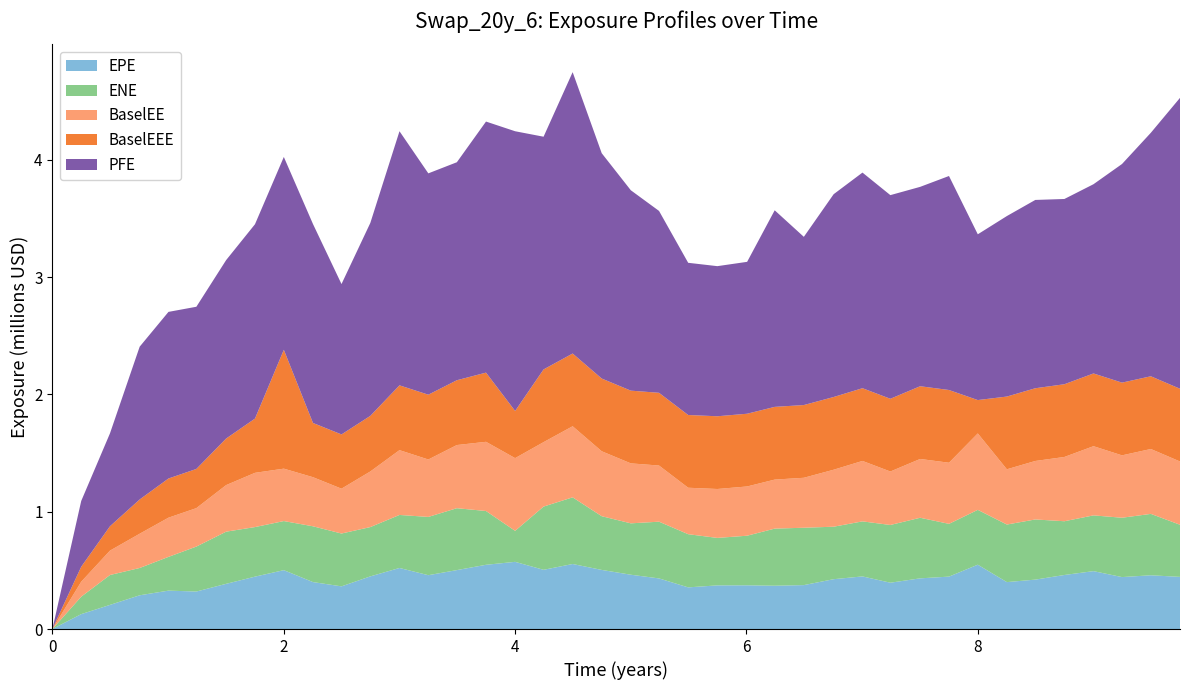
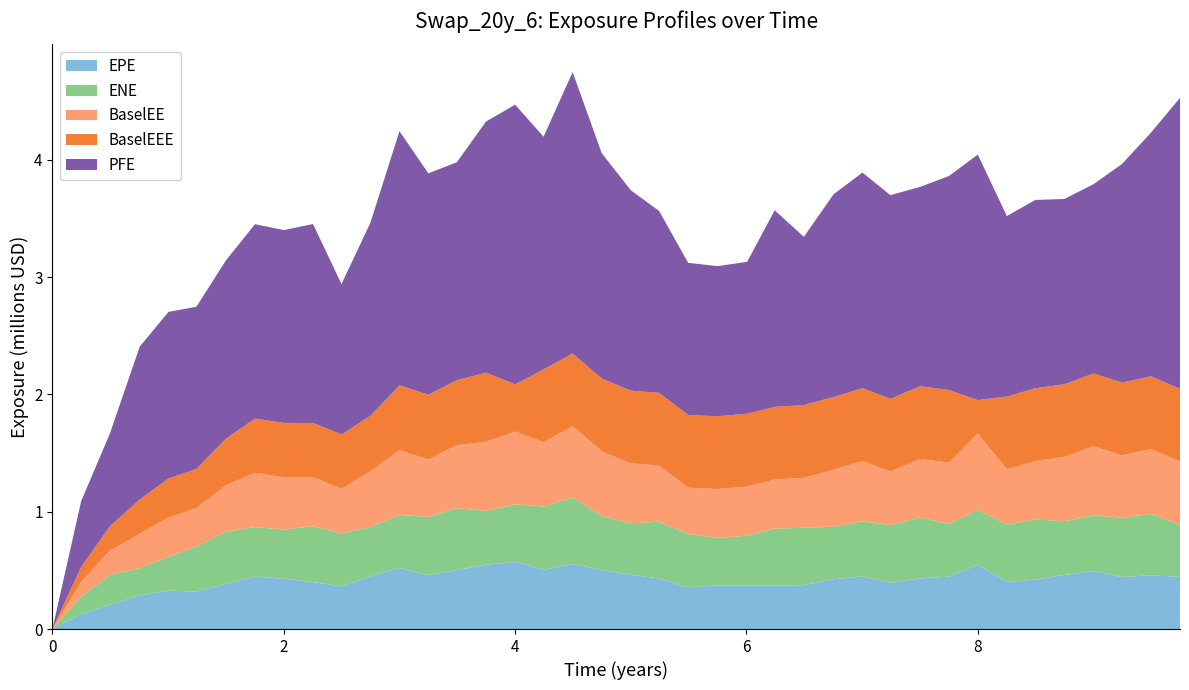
EPE, 2: 0.50 -> 0.43
BaselEEE, 2: 1.01 -> 0.46
ENE, 4: 0.26 -> 0.49
PFE, 8: 1.41 -> 2.09
